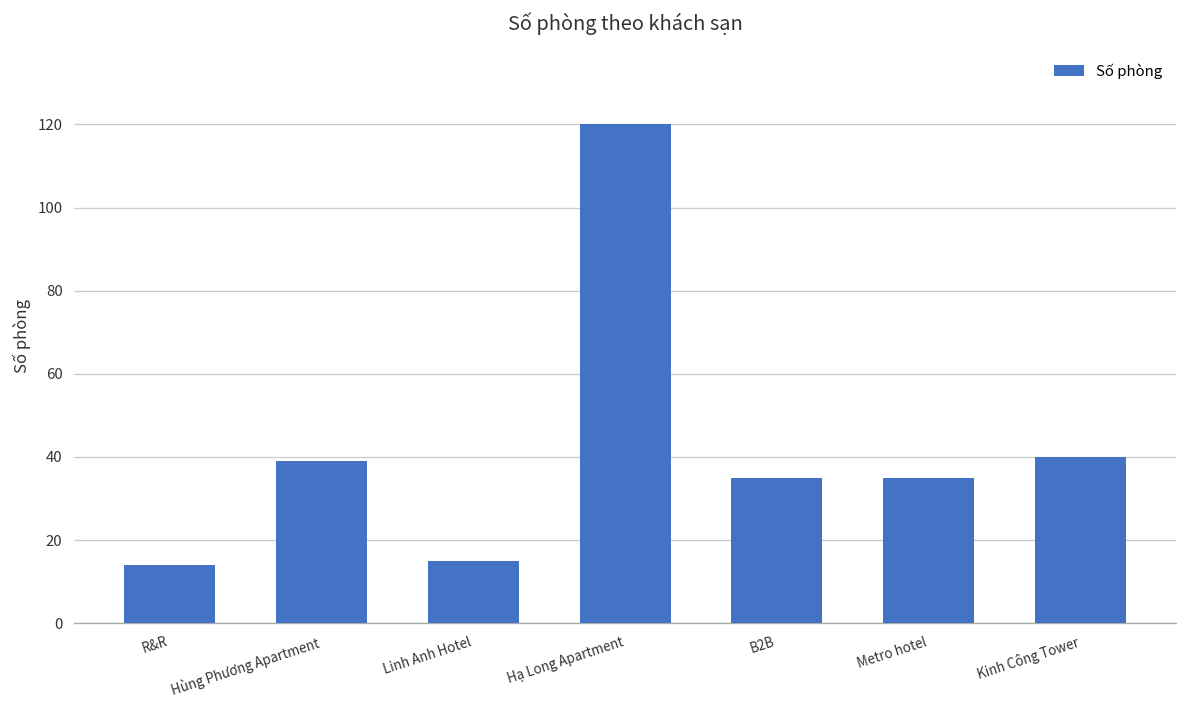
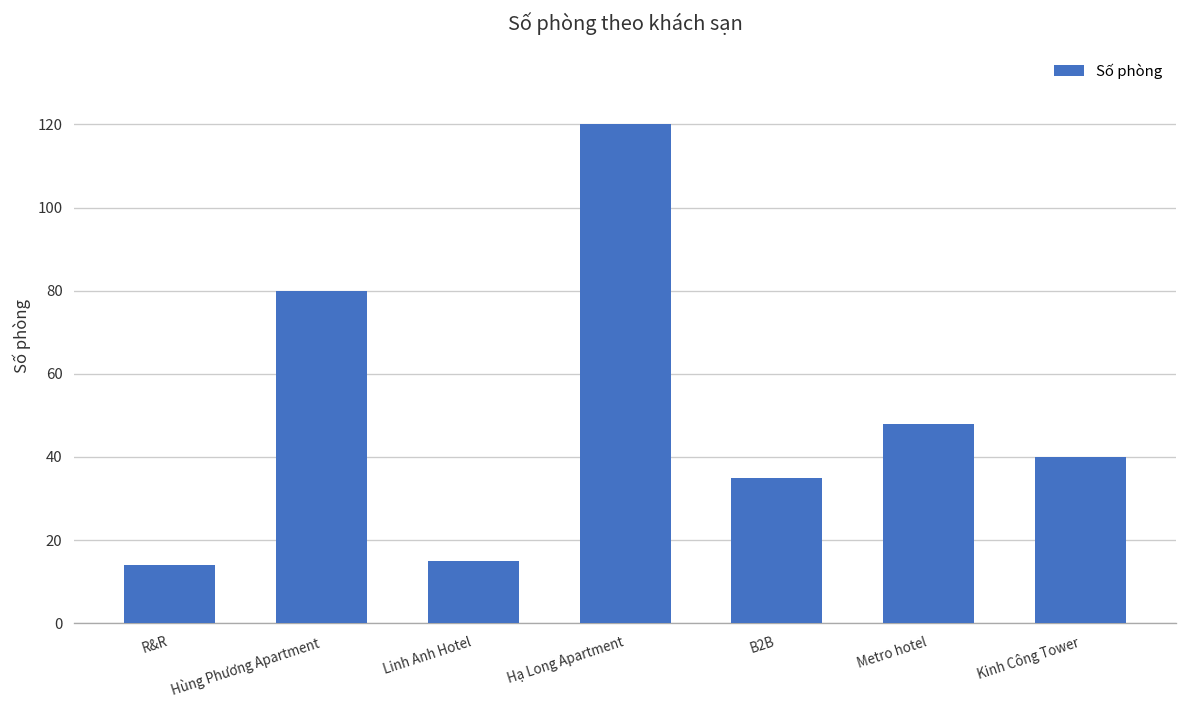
Hùng Phương Apartment: 39 -> 80
Metro hotel: 35 -> 48
